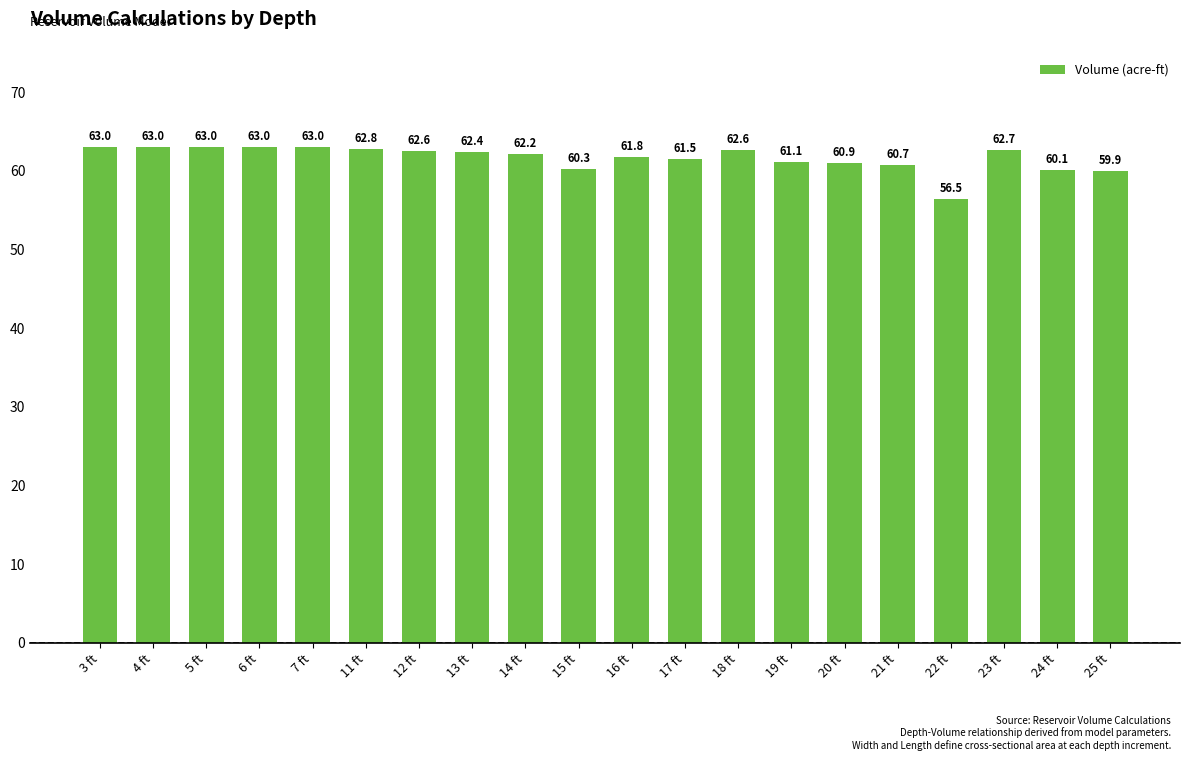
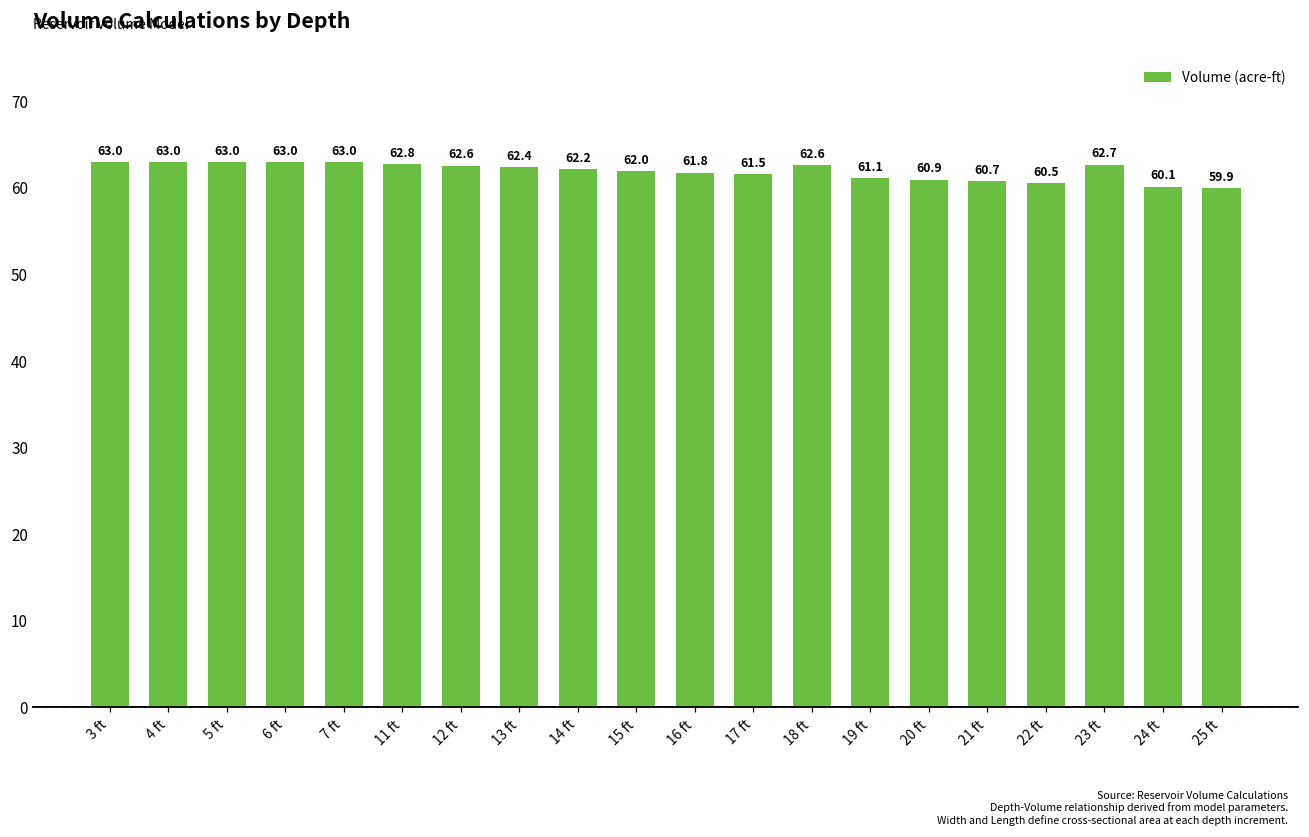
15 ft: 60.3 -> 62.0
22 ft: 56.5 -> 60.5
